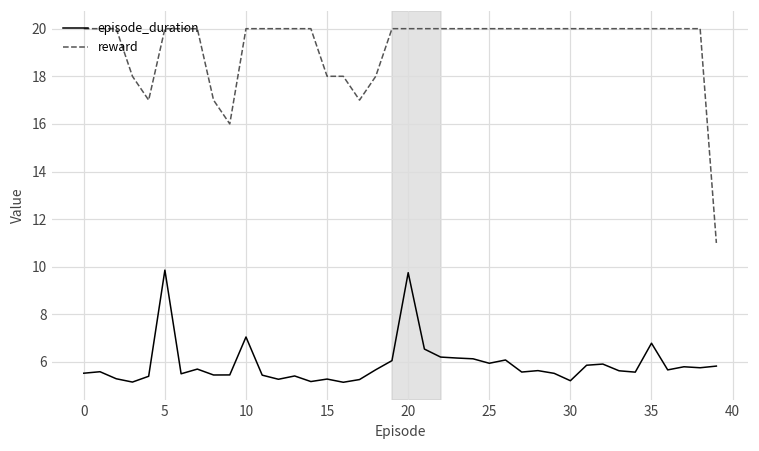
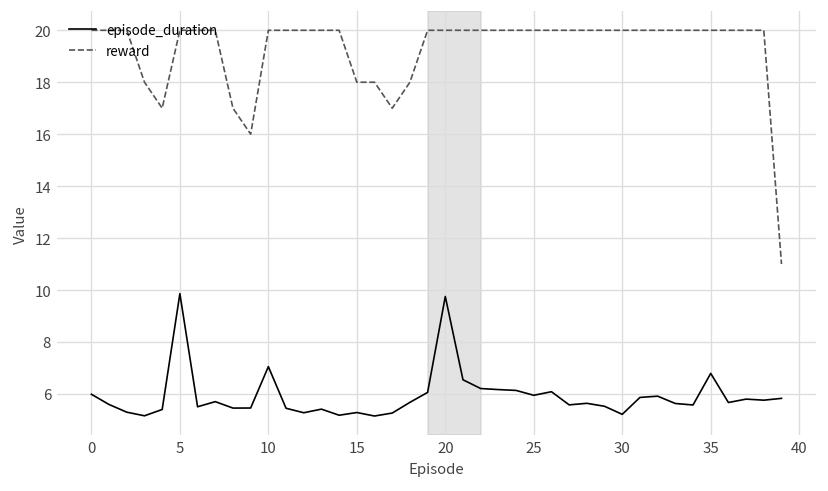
episode_duration, 0: 5.5 -> 6.0
